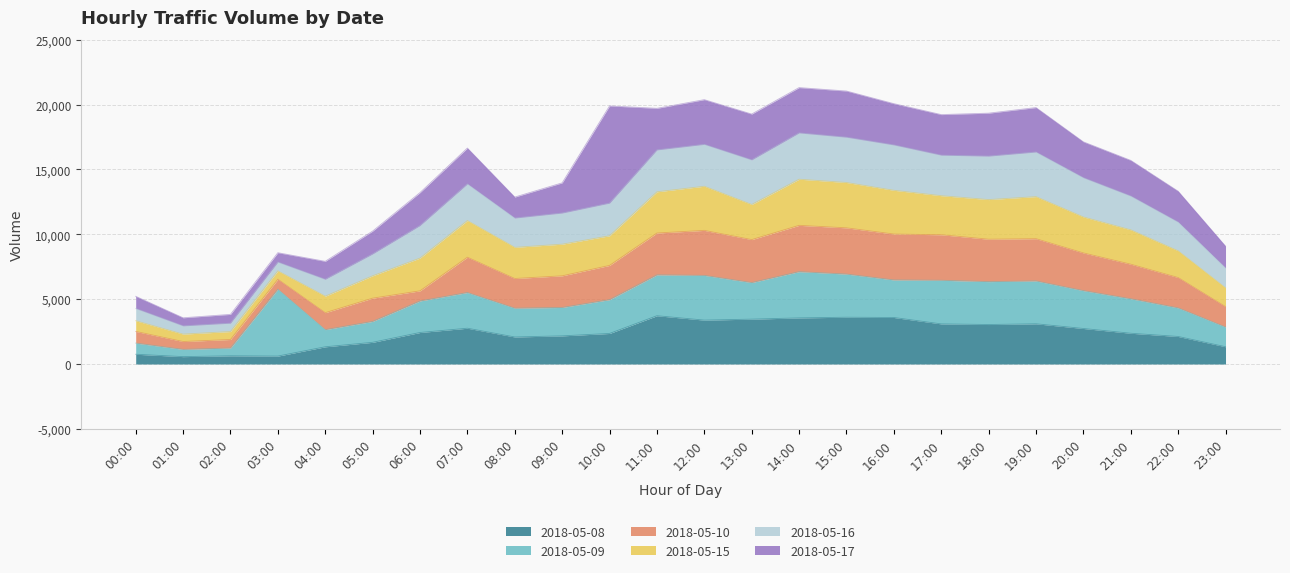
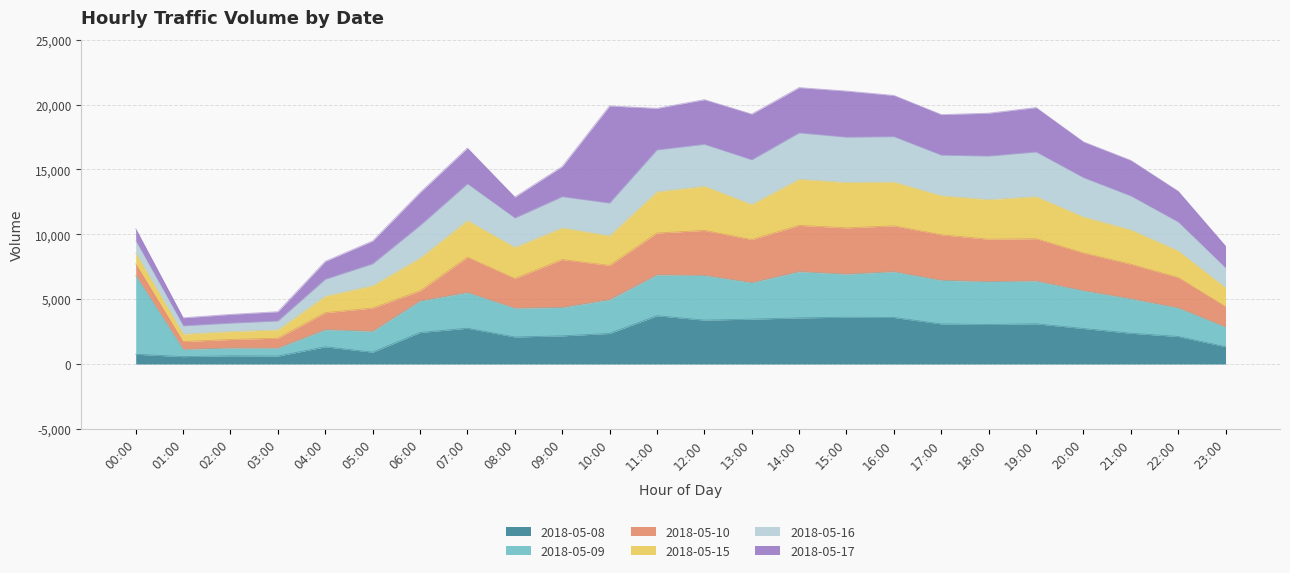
2018-05-09, 00:00: 900 -> 6,100
2018-05-09, 03:00: 5,200 -> 600
2018-05-08, 05:00: 1,700 -> 900
2018-05-10, 09:00: 2,400 -> 3,700
2018-05-09, 16:00: 2,900 -> 3,500
